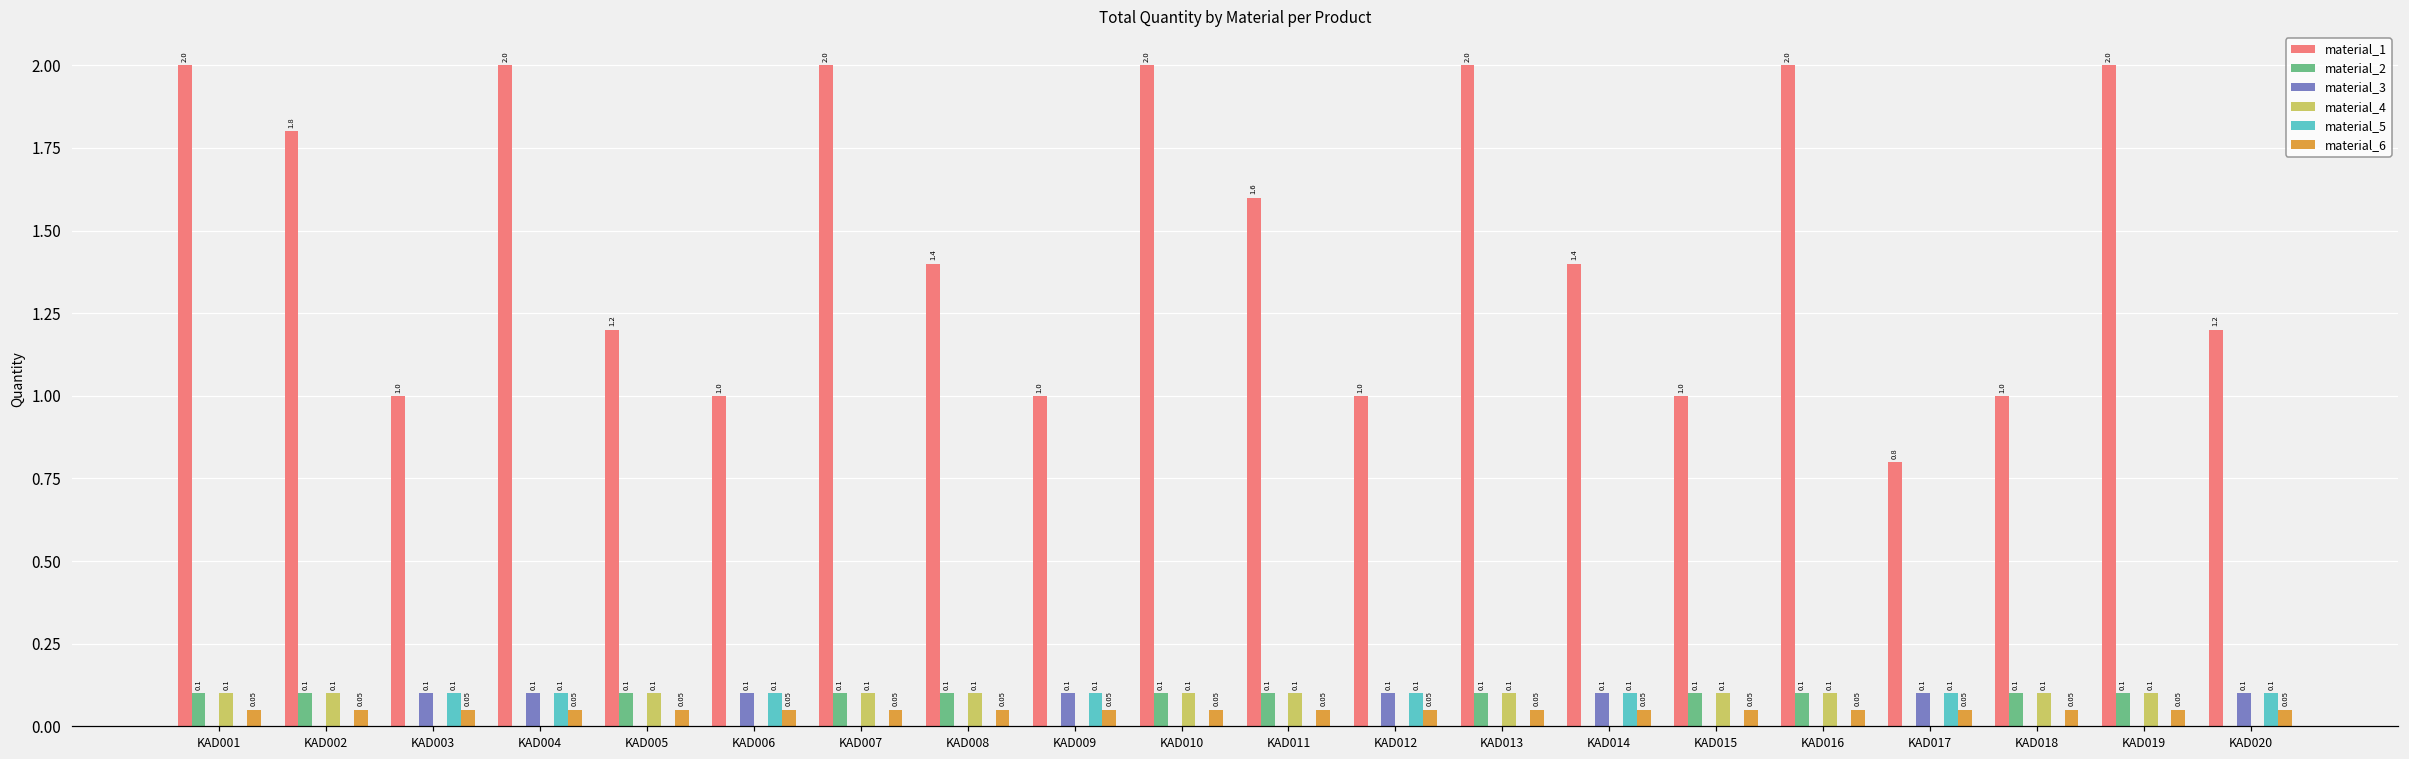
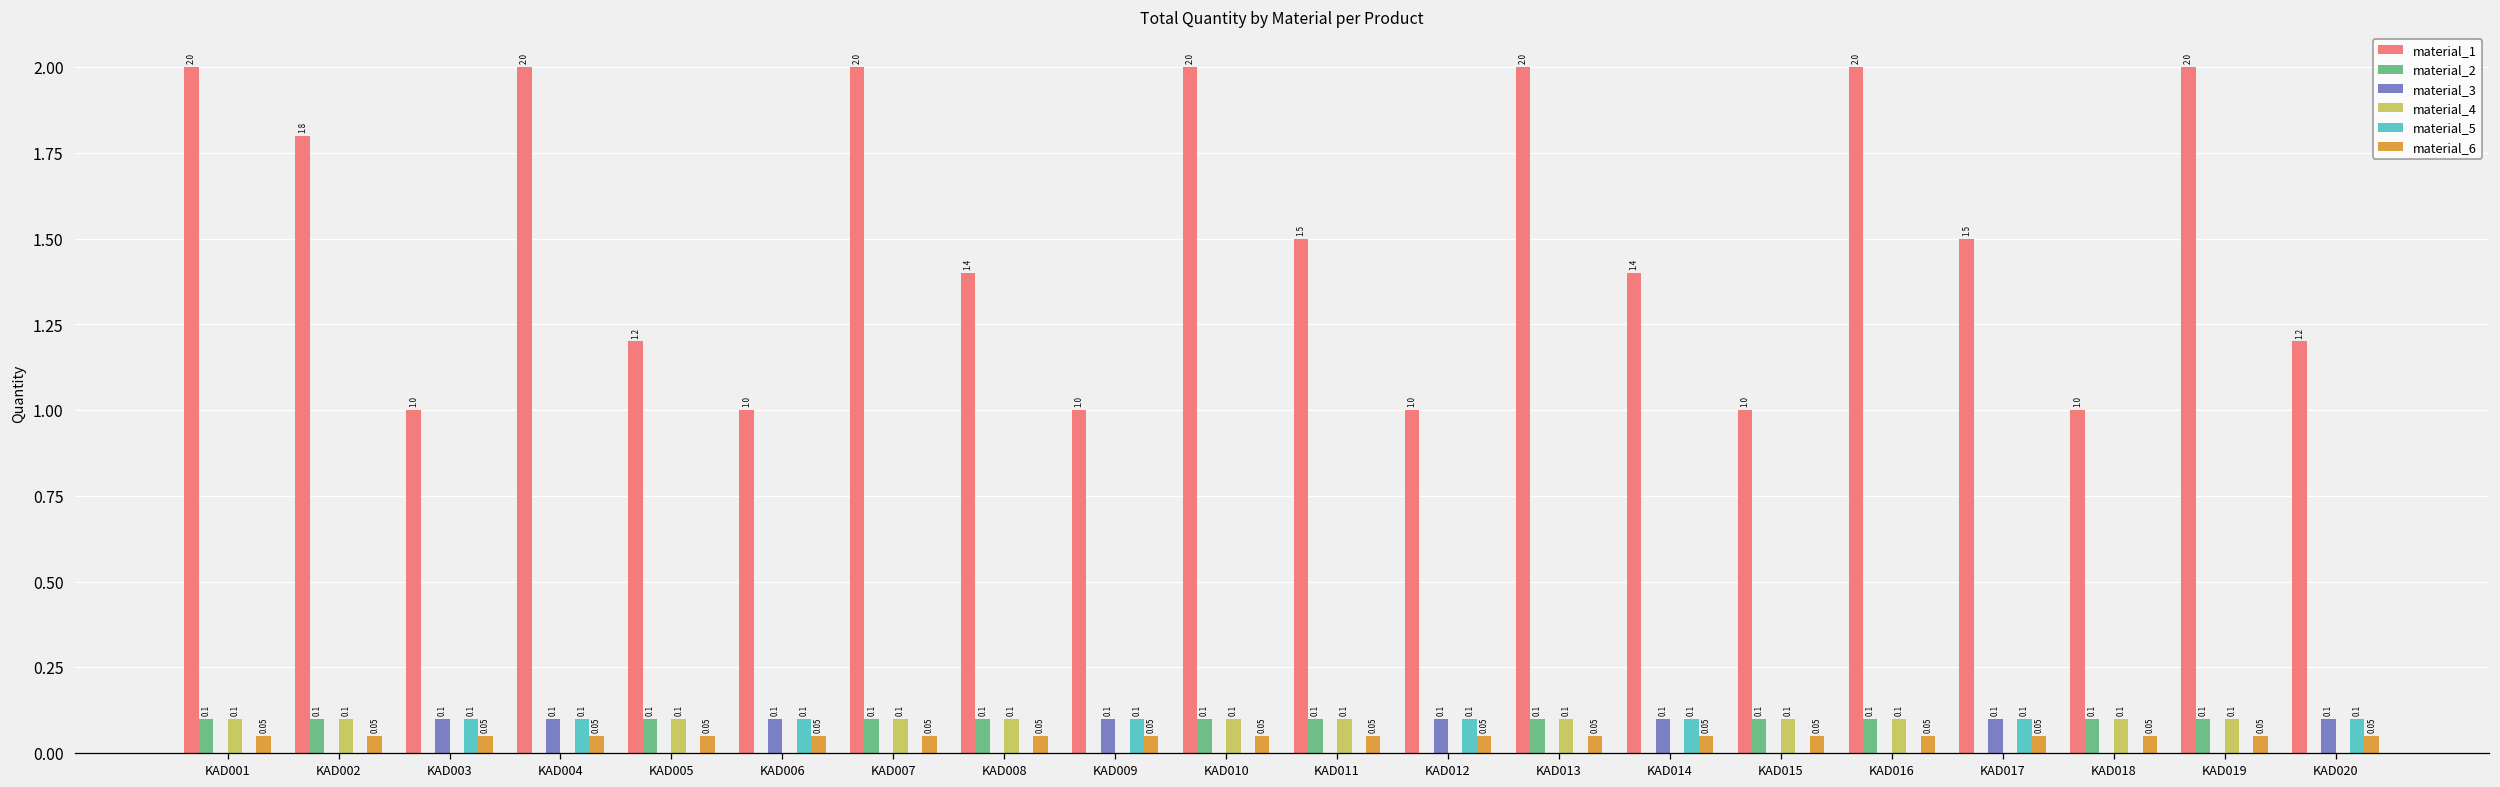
material_1, KAD011: 1.6 -> 1.5
material_1, KAD017: 0.8 -> 1.5
